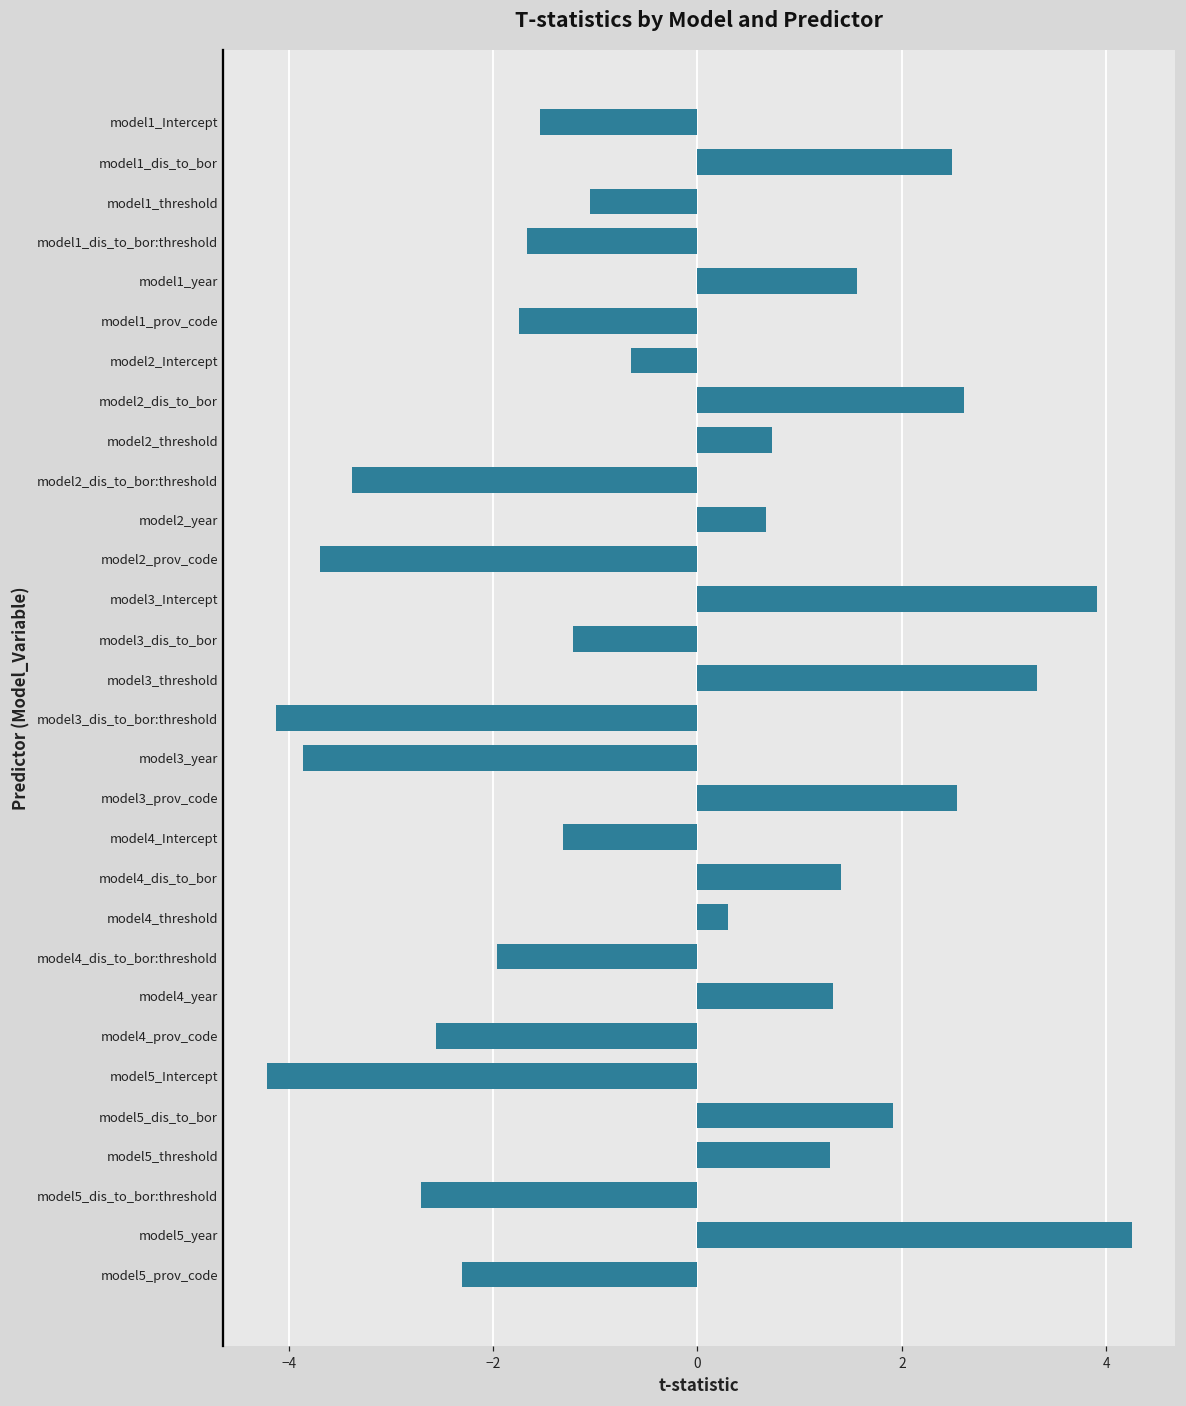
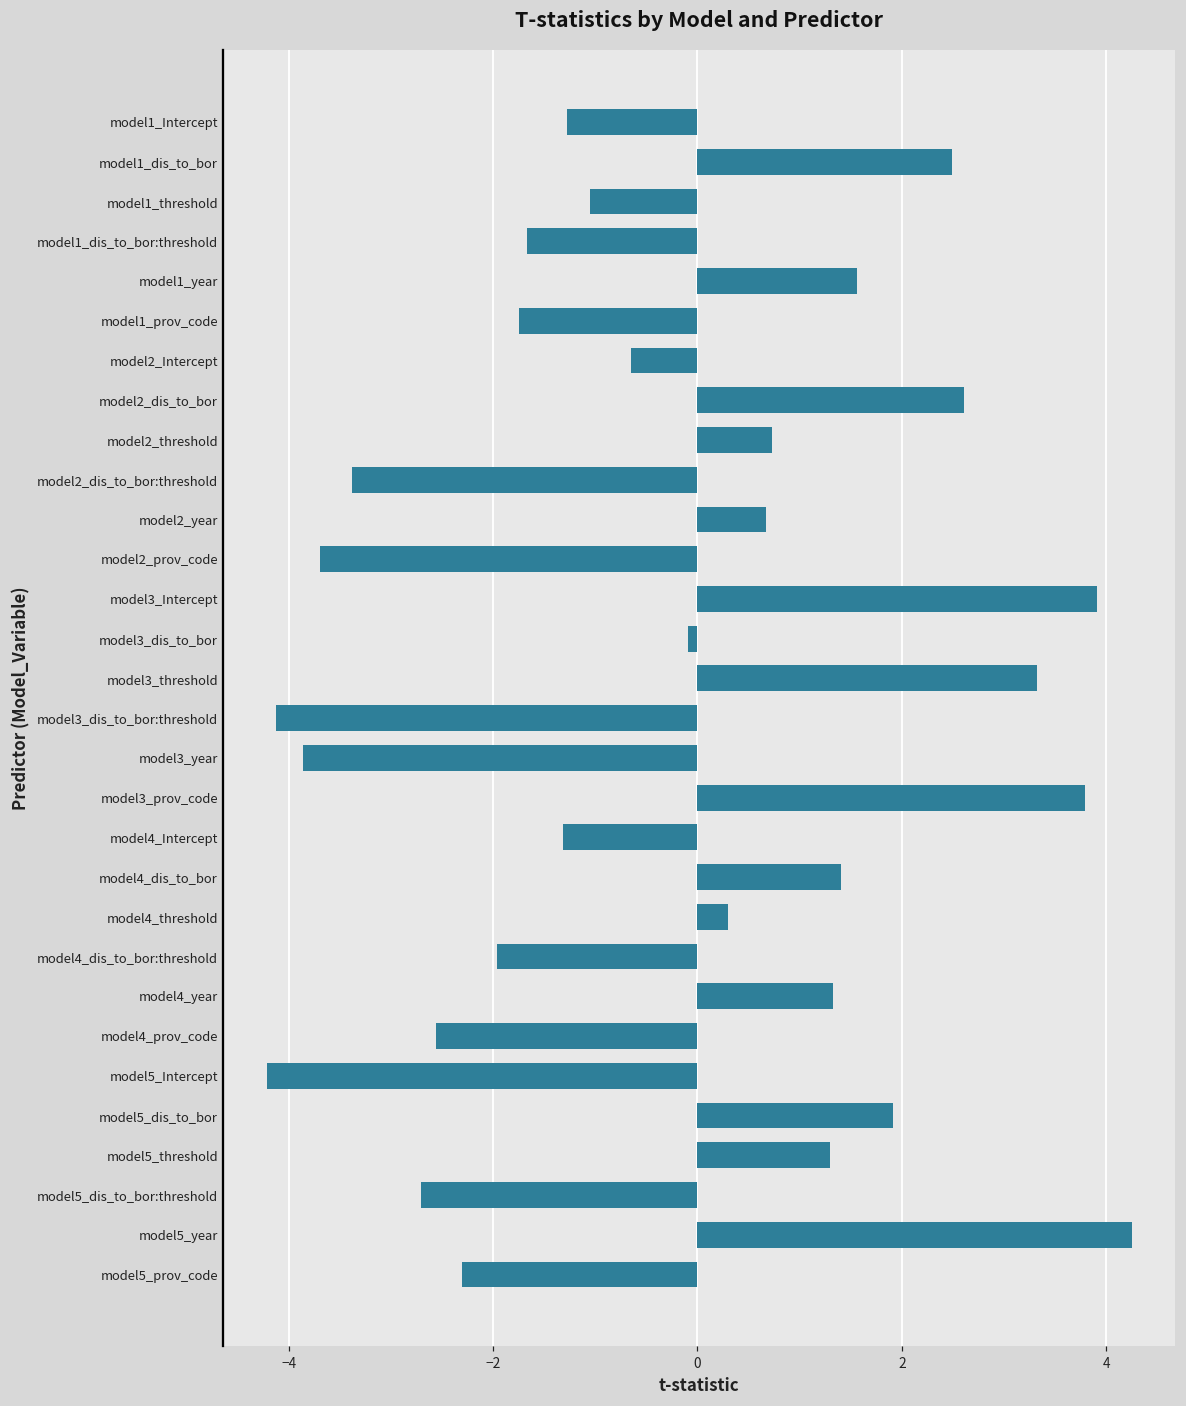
model1_Intercept: -1.5 -> -1.3
model3_dis_to_bor: -1.2 -> -0.1
model3_prov_code: 2.5 -> 3.8
